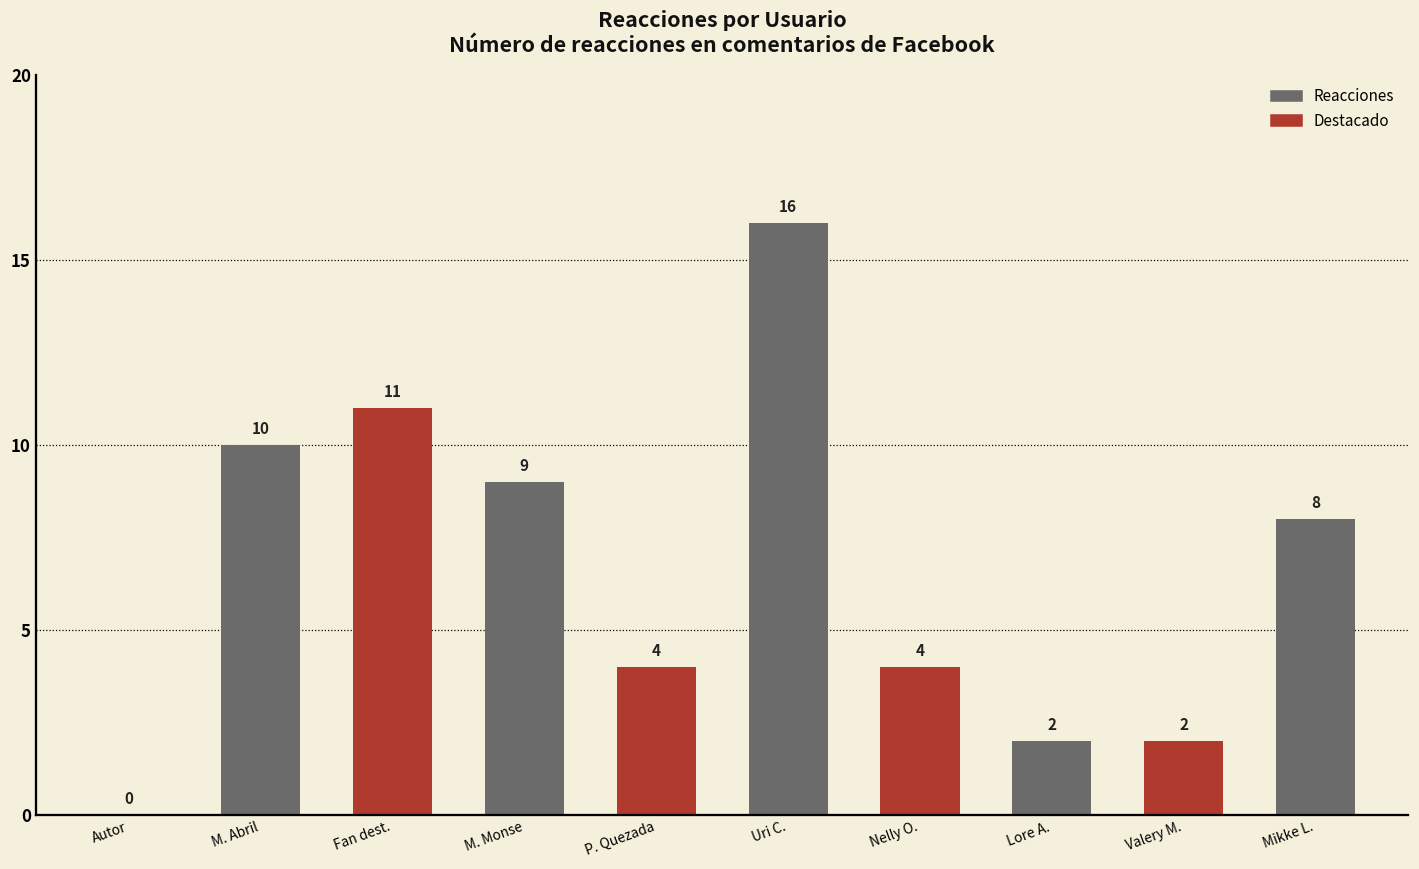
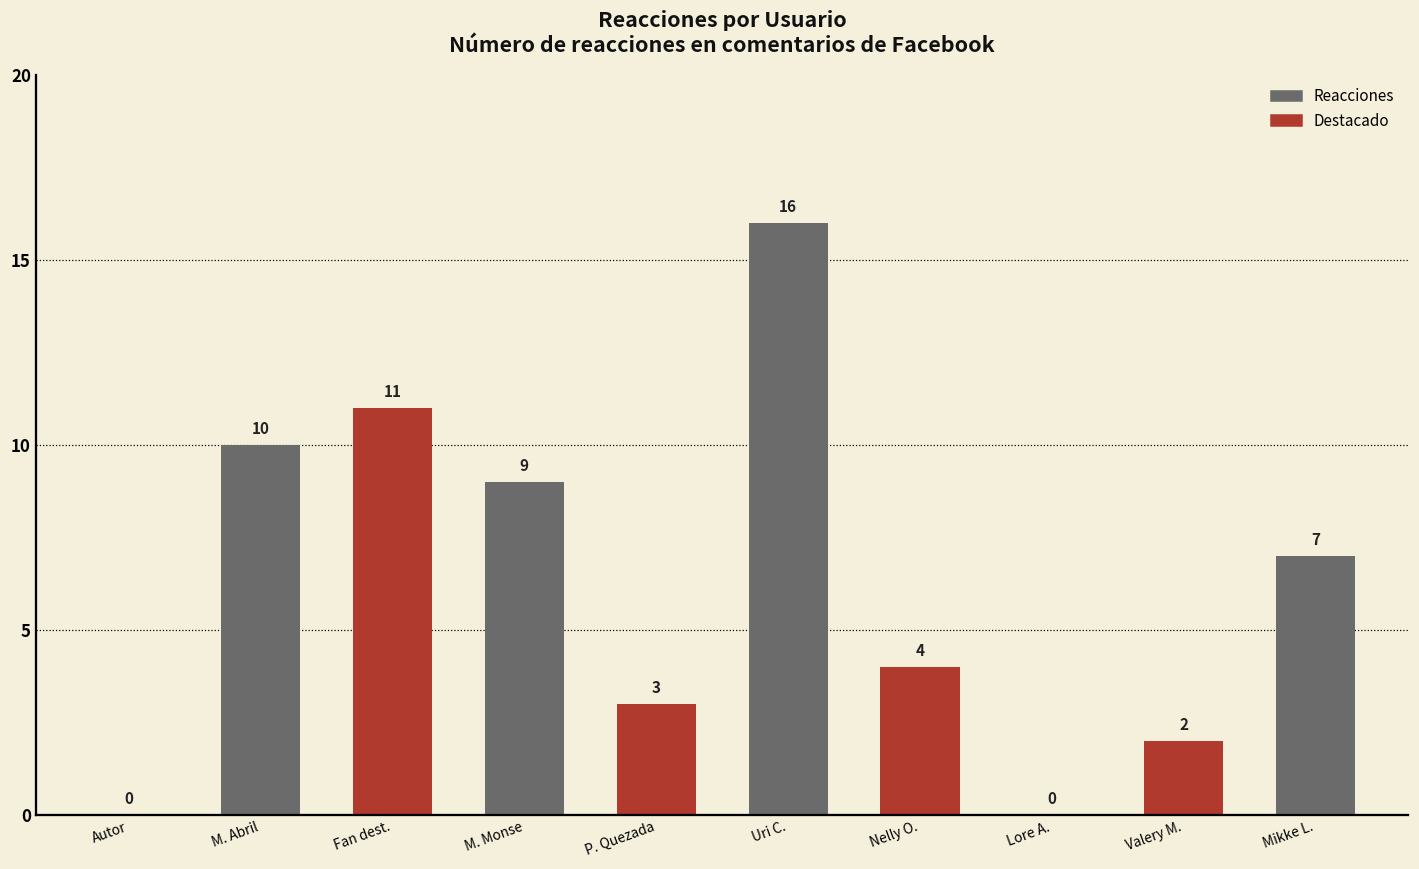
P. Quezada: 4 -> 3
Lore A.: 2 -> 0
Mikke L.: 8 -> 7
